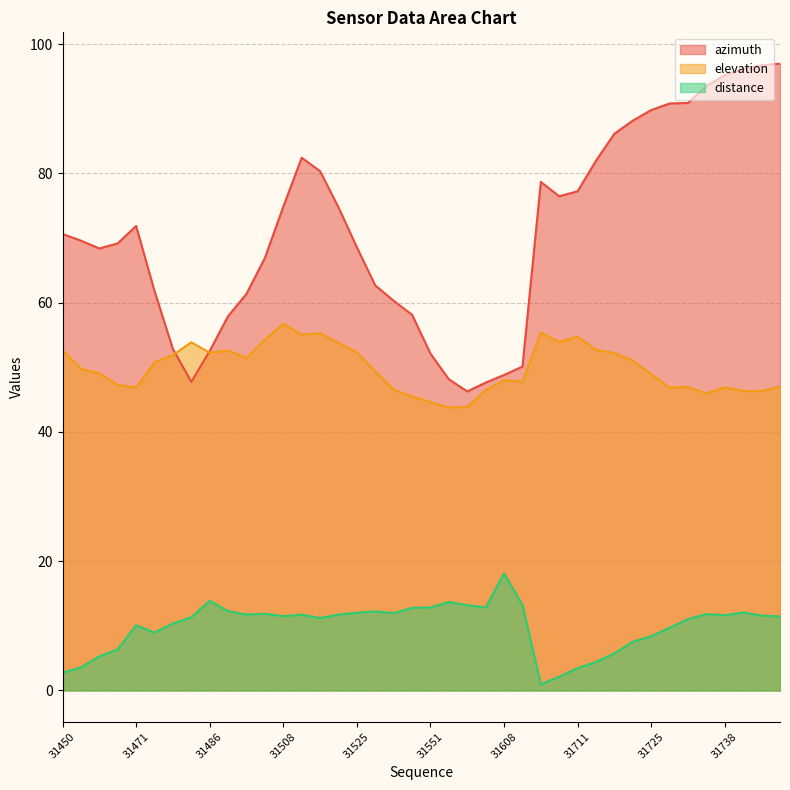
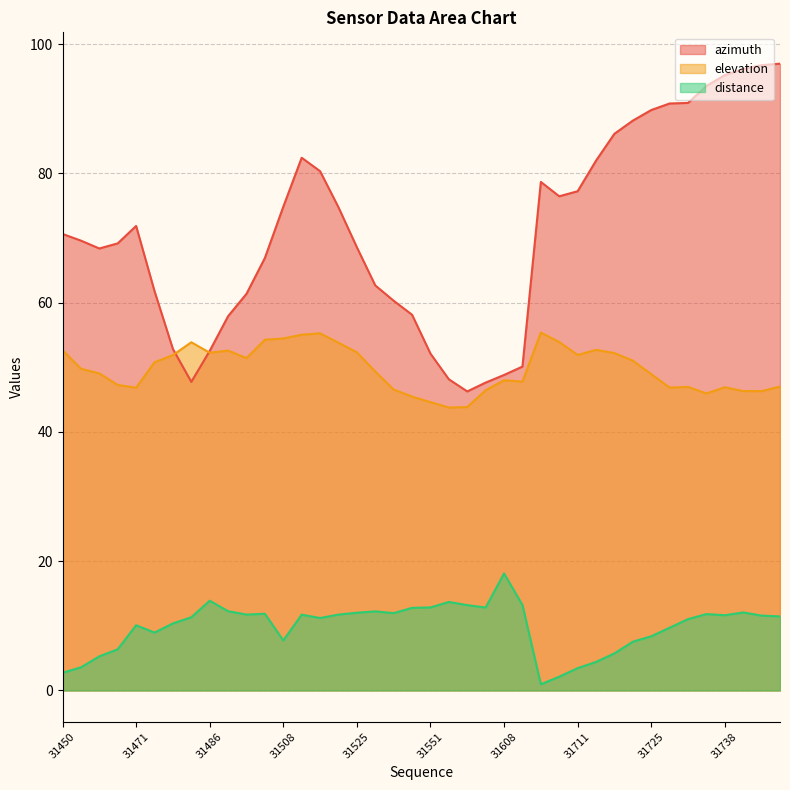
elevation, 31508: 57 -> 54
distance, 31508: 11 -> 8
elevation, 31711: 55 -> 52
